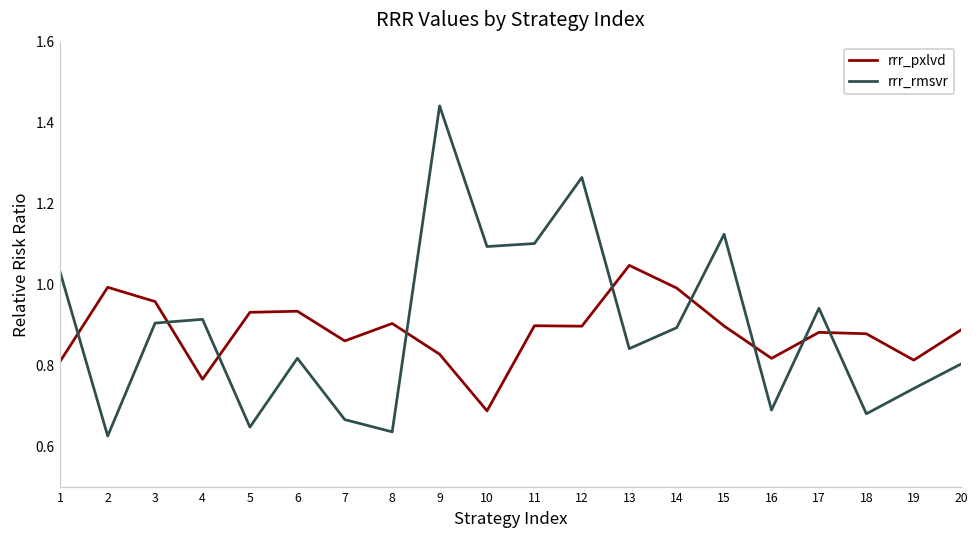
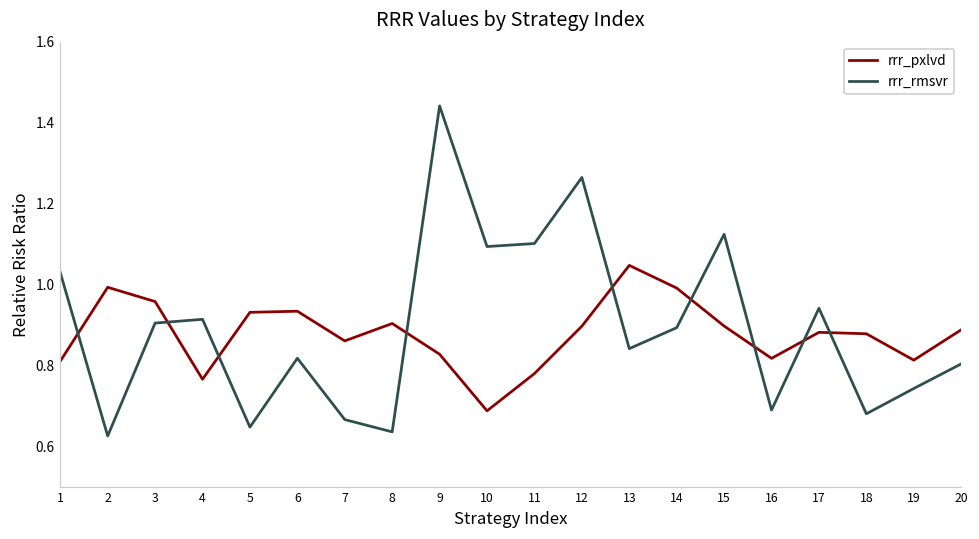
rrr_pxlvd, 11: 0.90 -> 0.78
